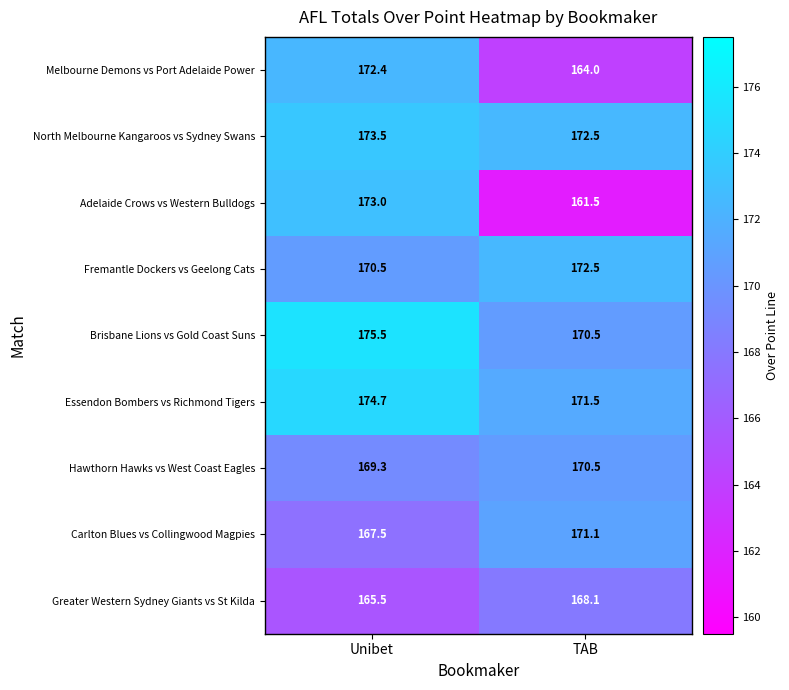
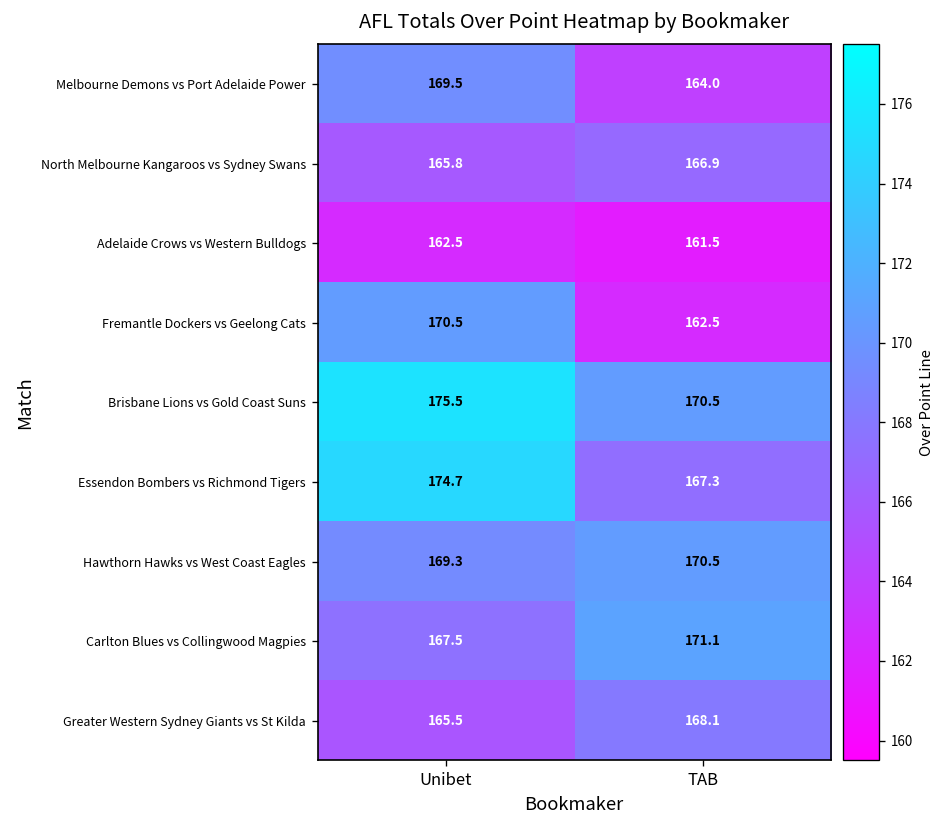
Melbourne Demons vs Port Adelaide Power, Unibet: 172.4 -> 169.5
North Melbourne Kangaroos vs Sydney Swans, Unibet: 173.5 -> 165.8
North Melbourne Kangaroos vs Sydney Swans, TAB: 172.5 -> 166.9
Adelaide Crows vs Western Bulldogs, Unibet: 173.0 -> 162.5
Fremantle Dockers vs Geelong Cats, TAB: 172.5 -> 162.5
Essendon Bombers vs Richmond Tigers, TAB: 171.5 -> 167.3
